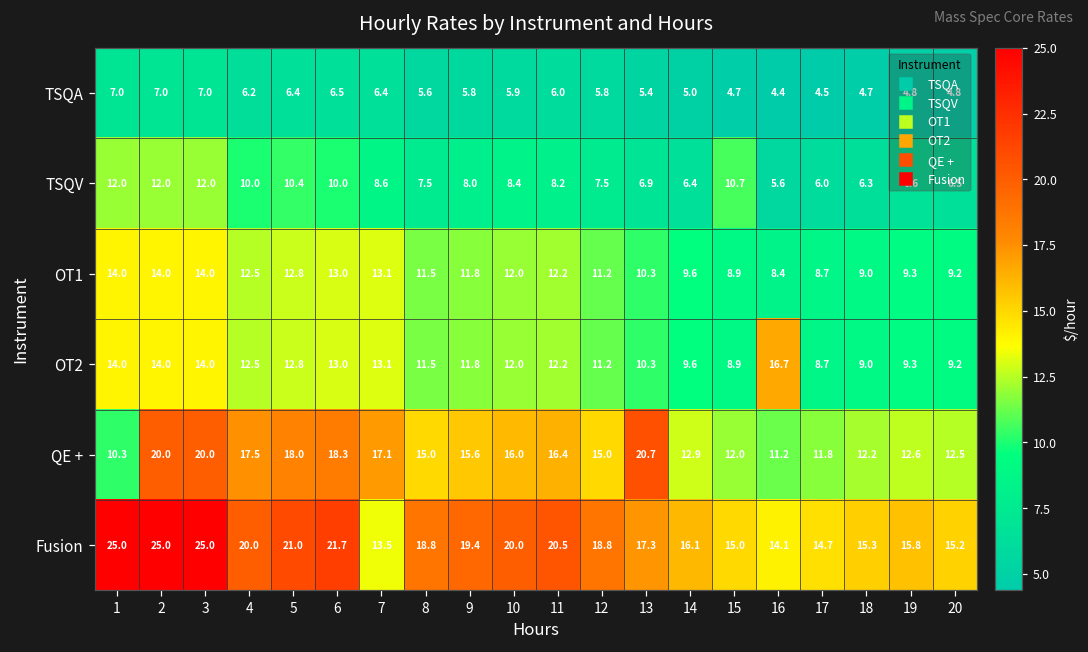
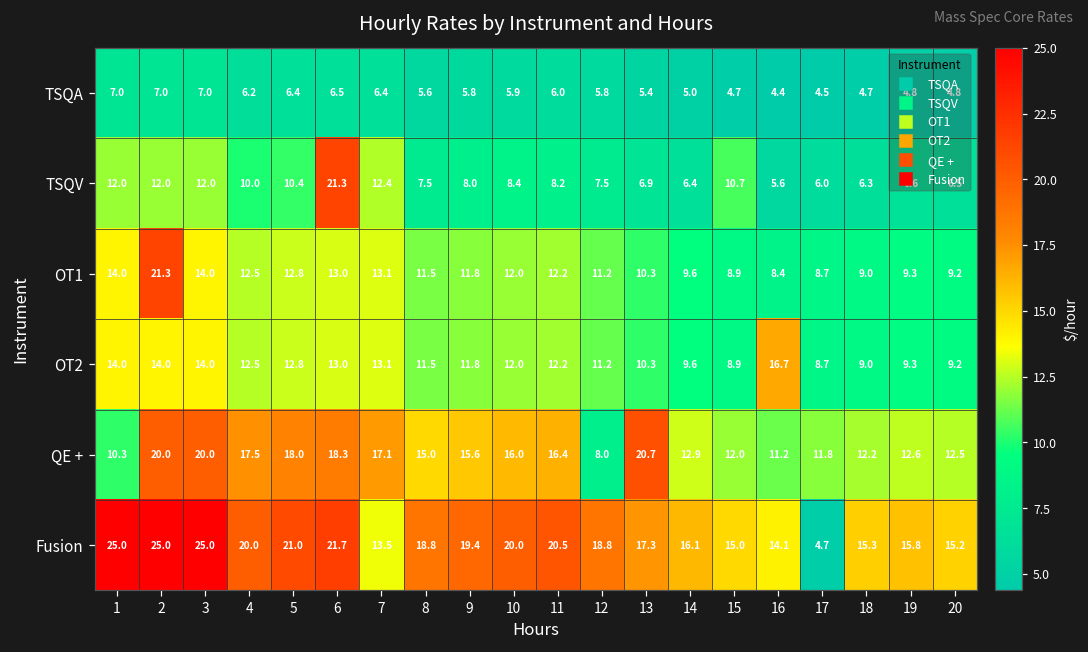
TSQV, 6: 10.0 -> 21.3
TSQV, 7: 8.6 -> 12.4
OT1, 2: 14.0 -> 21.3
QE +, 12: 15.0 -> 8.0
Fusion, 17: 14.7 -> 4.7
